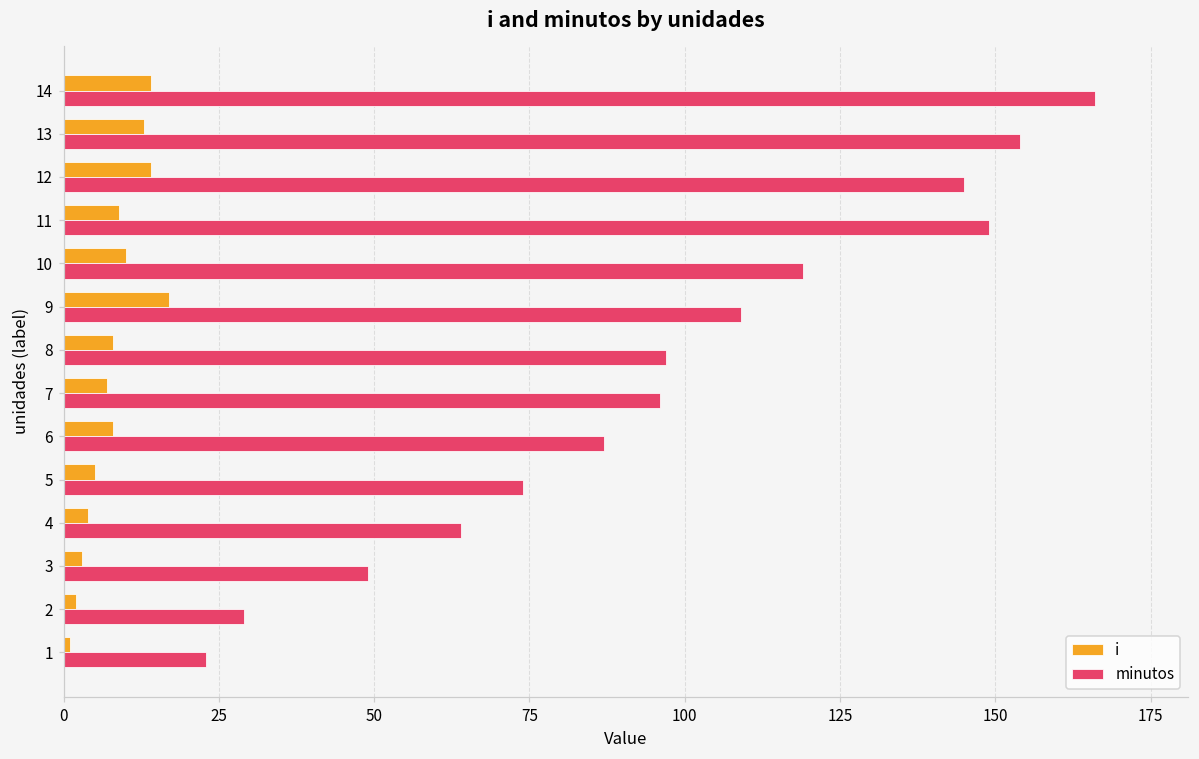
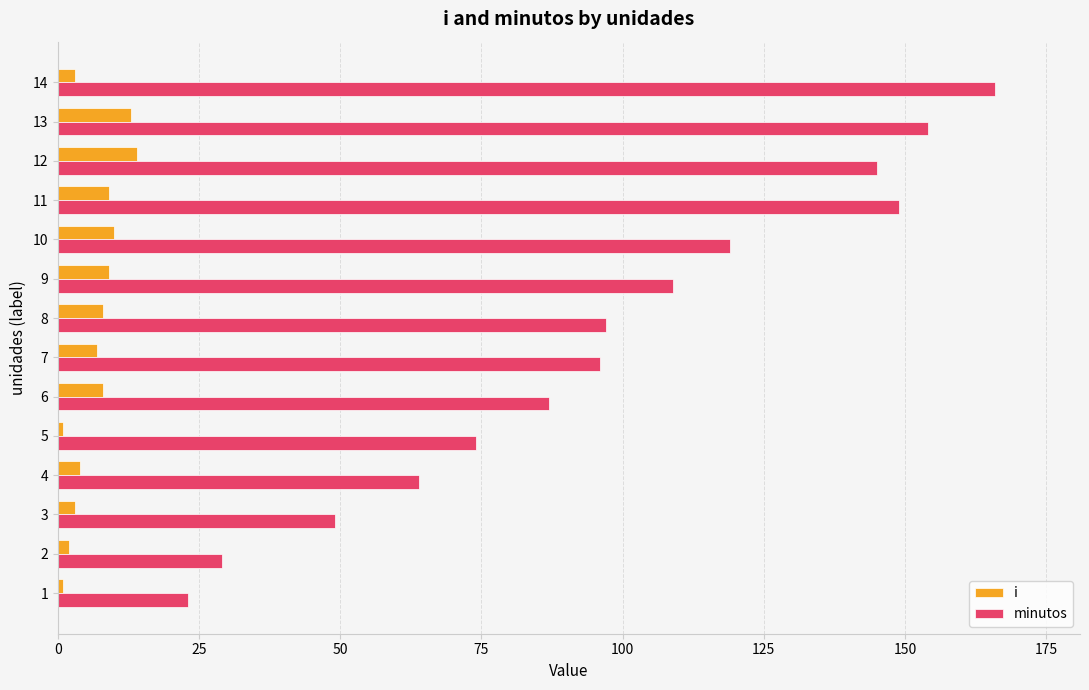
i, 14: 14 -> 3
i, 9: 17 -> 9
i, 5: 5 -> 1
